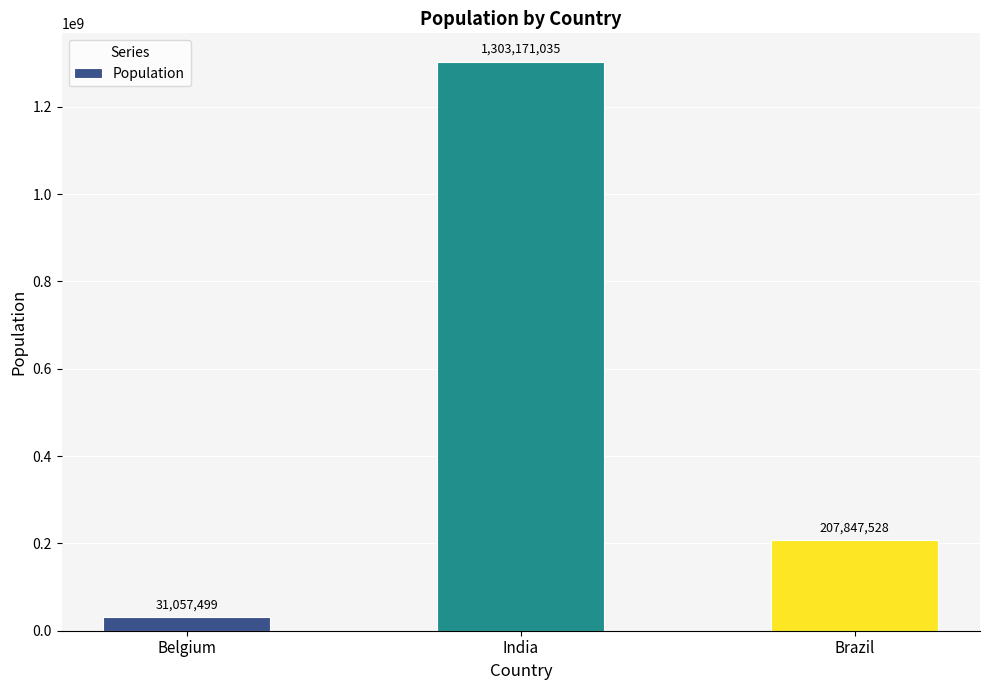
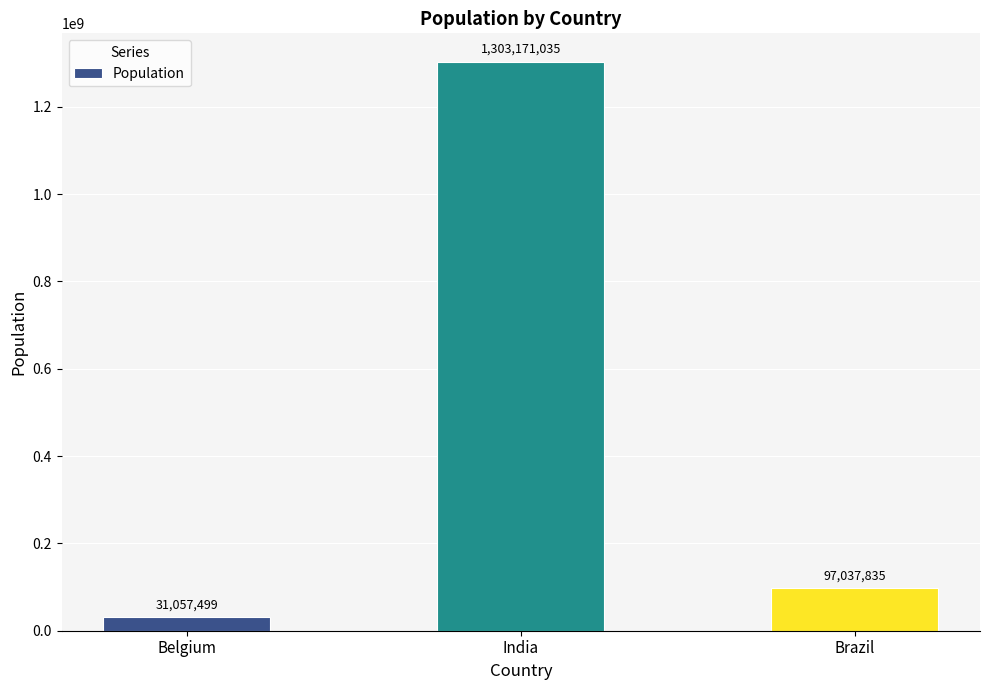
Brazil: 207,847,528 -> 97,037,835
